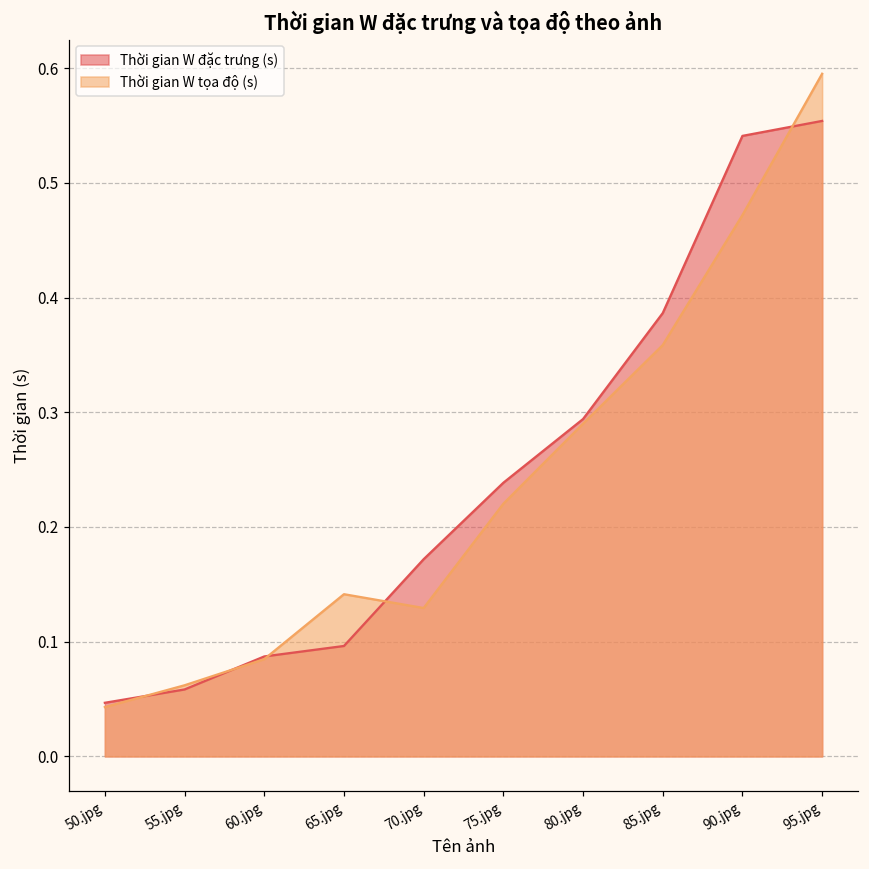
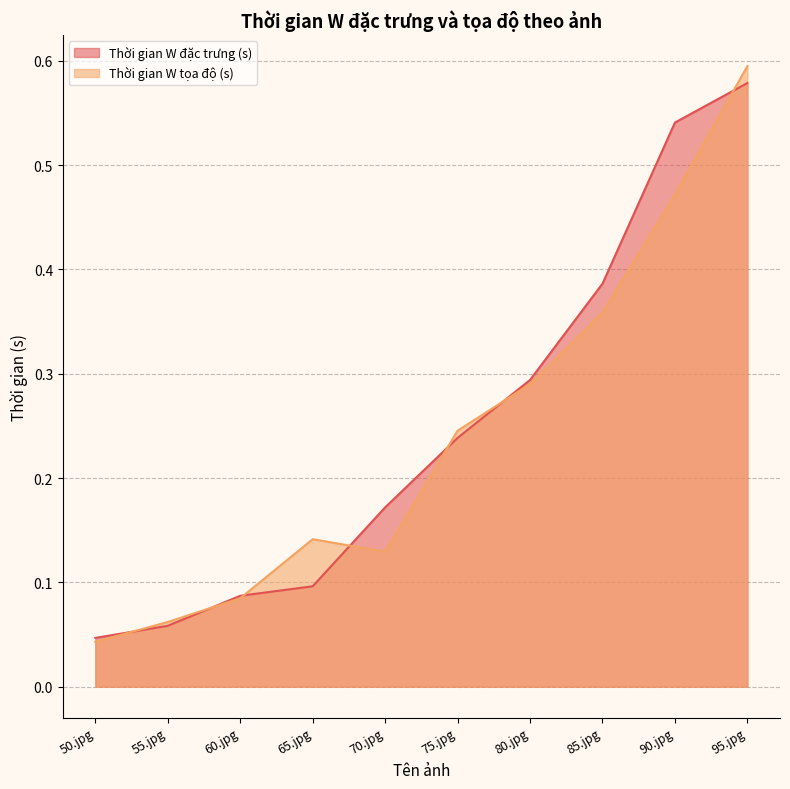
Thời gian W tọa độ (s), 75.jpg: 0.220 -> 0.245
Thời gian W đặc trưng (s), 95.jpg: 0.554 -> 0.579
